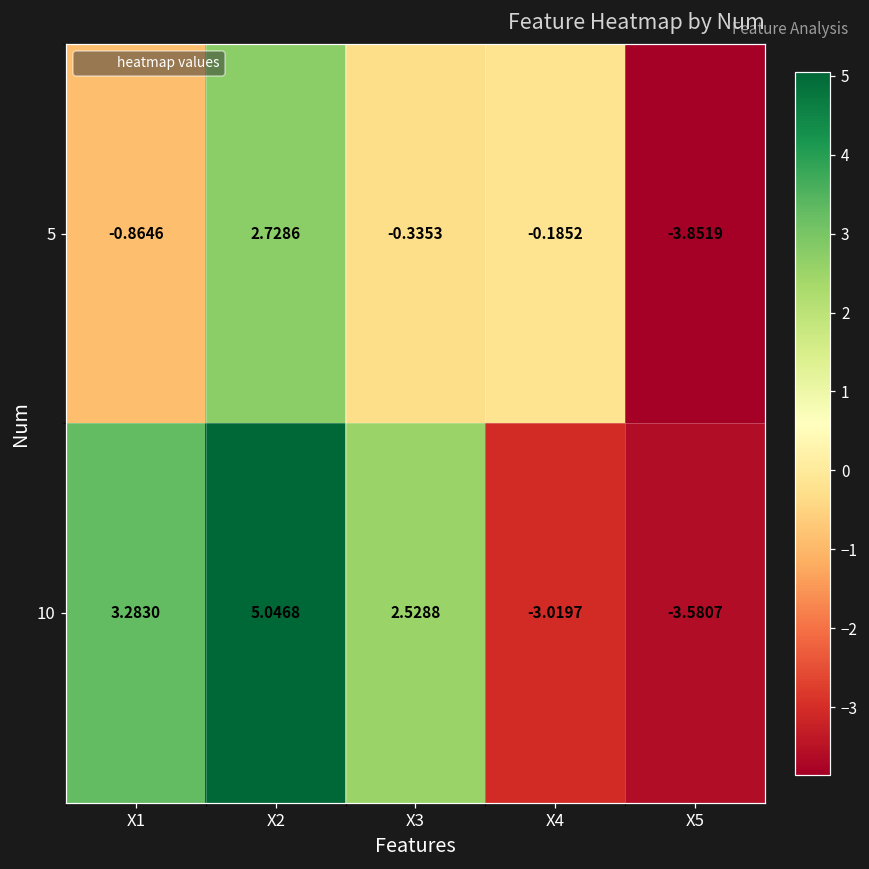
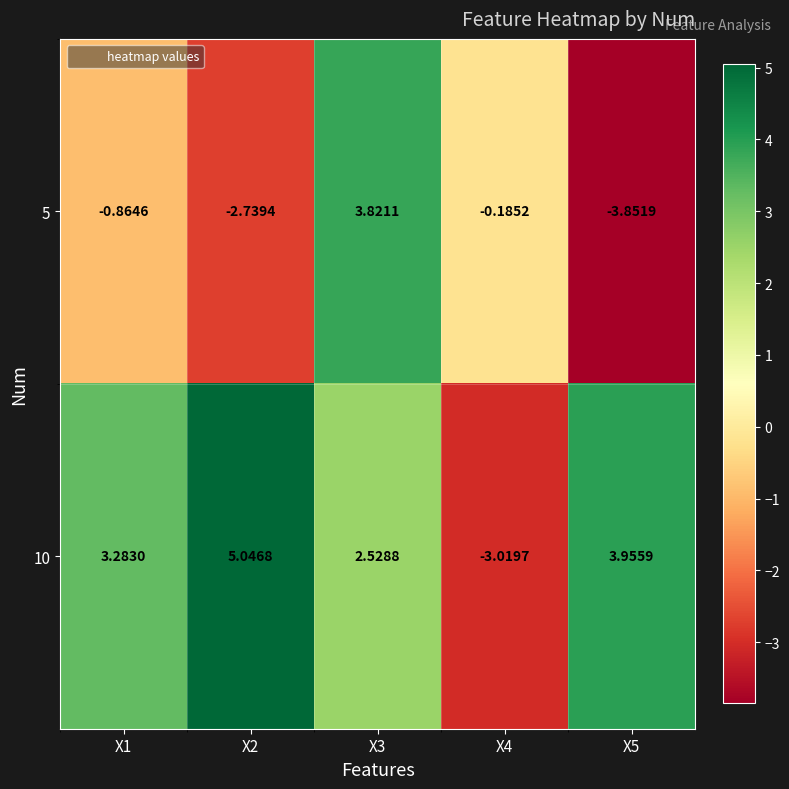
5, X2: 2.7286 -> -2.7394
5, X3: -0.3353 -> 3.8211
10, X5: -3.5807 -> 3.9559
